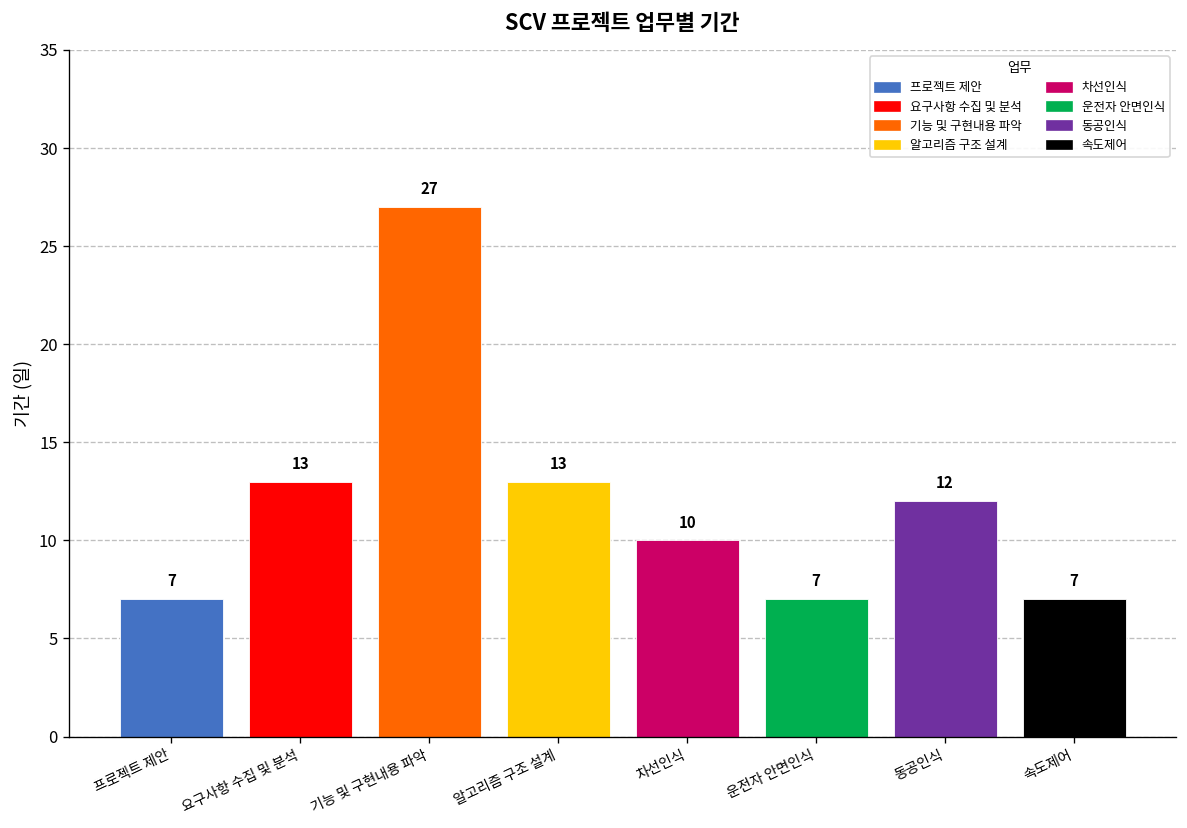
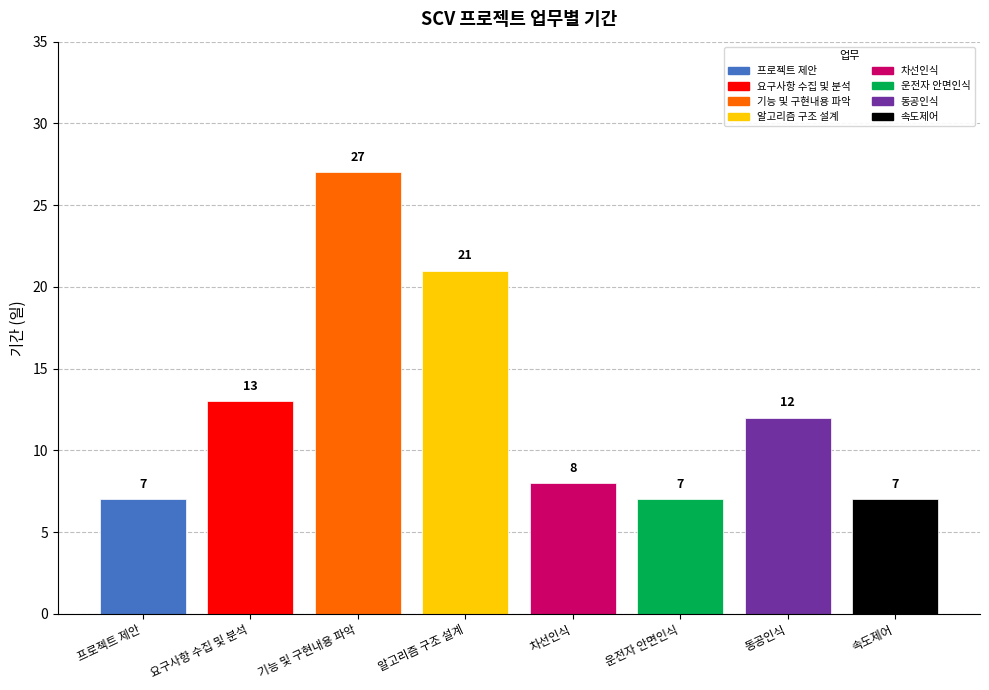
알고리즘 구조 설계: 13 -> 21
차선인식: 10 -> 8
